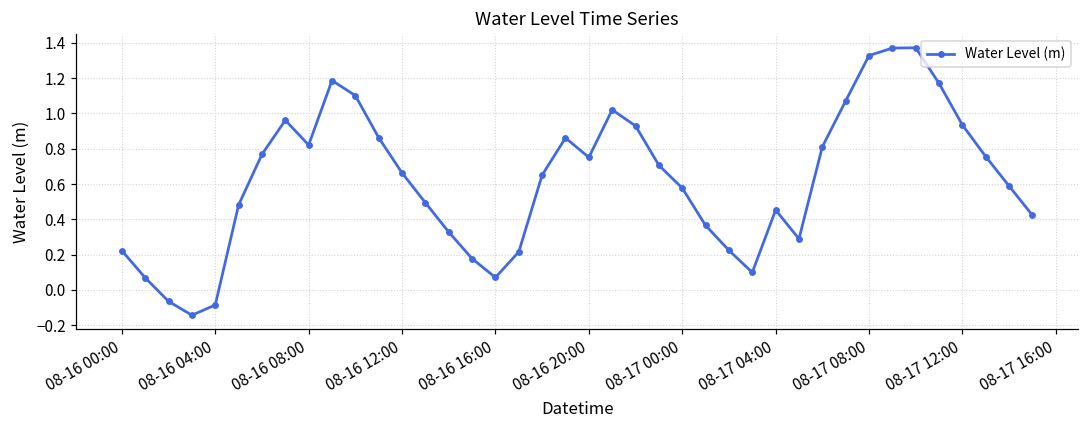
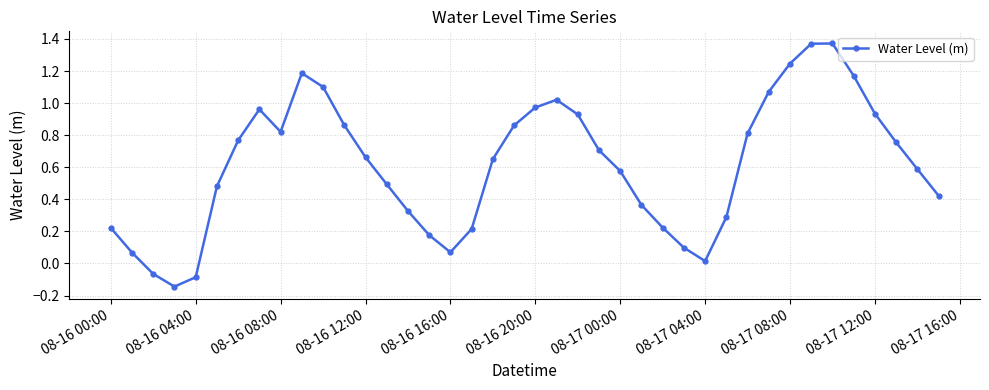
08-16 20:00: 0.75 -> 0.97
08-17 04:00: 0.45 -> 0.02
08-17 08:00: 1.33 -> 1.25
